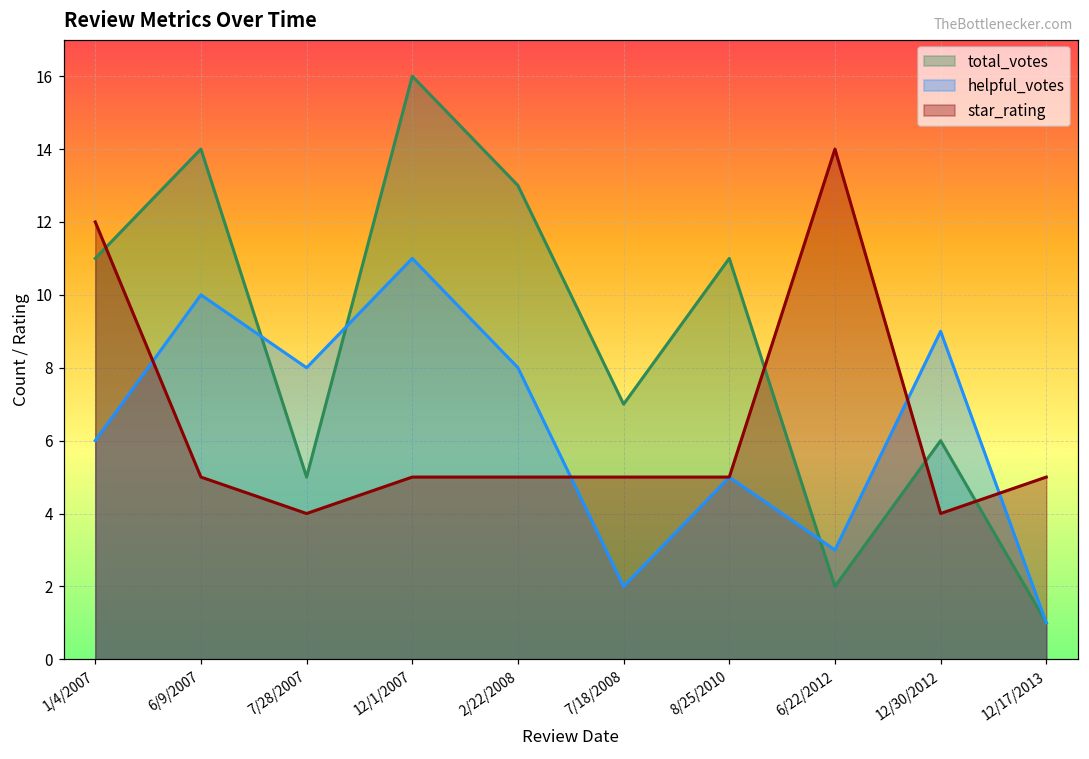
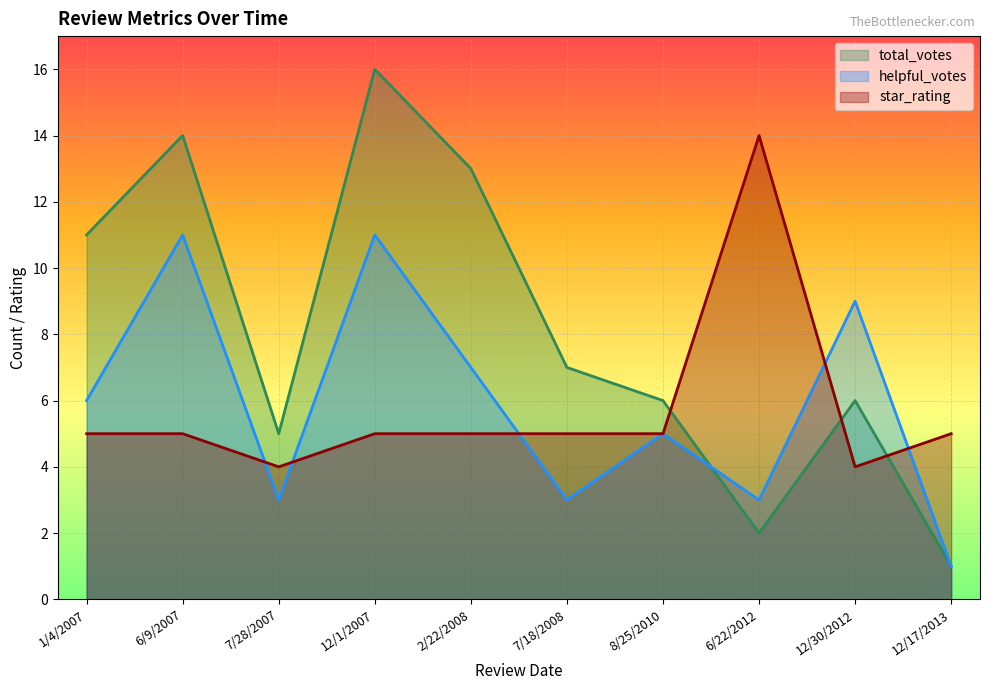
star_rating, 1/4/2007: 12 -> 5
helpful_votes, 6/9/2007: 10 -> 11
helpful_votes, 7/28/2007: 8 -> 3
helpful_votes, 2/22/2008: 8 -> 7
helpful_votes, 7/18/2008: 2 -> 3
total_votes, 8/25/2010: 11 -> 6
